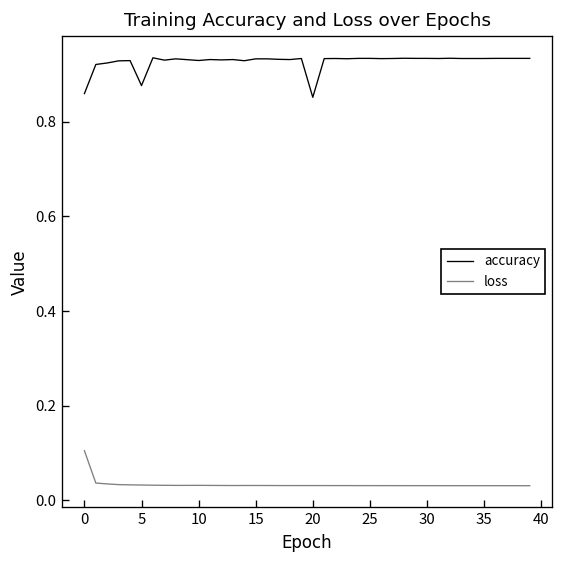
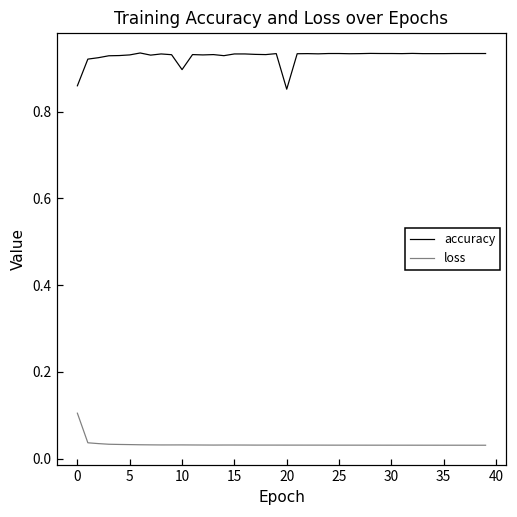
accuracy, 5: 0.88 -> 0.93
accuracy, 10: 0.93 -> 0.90
